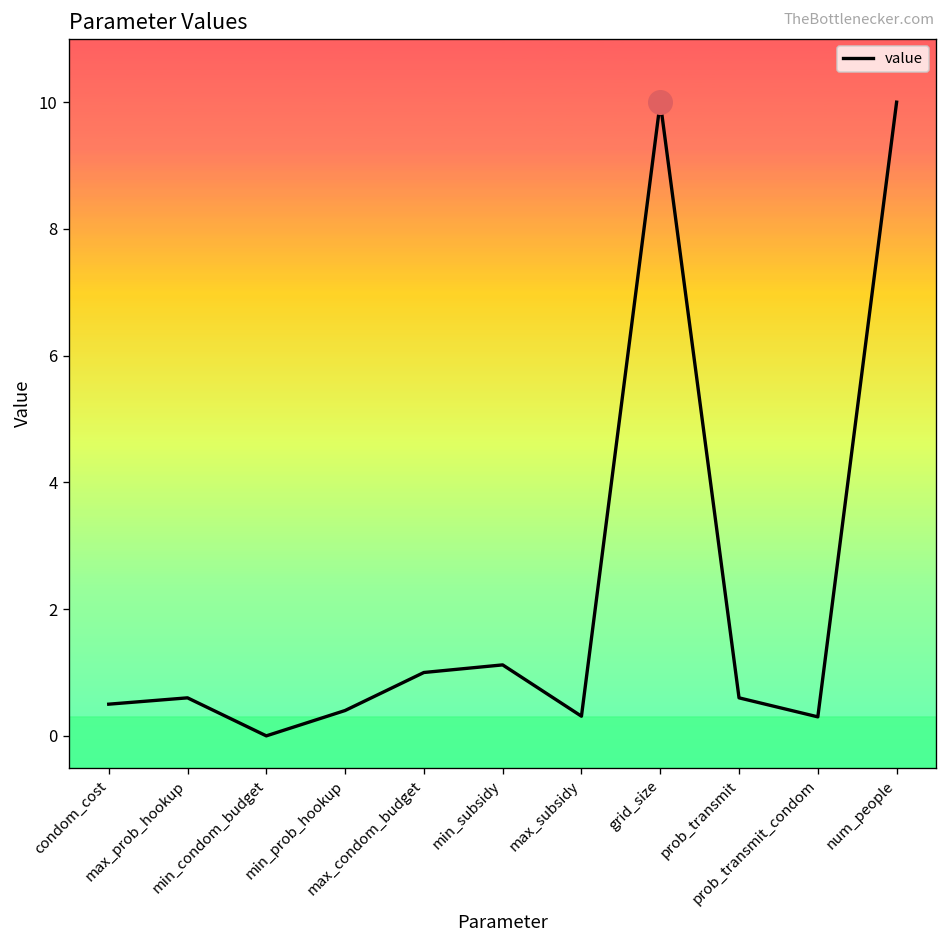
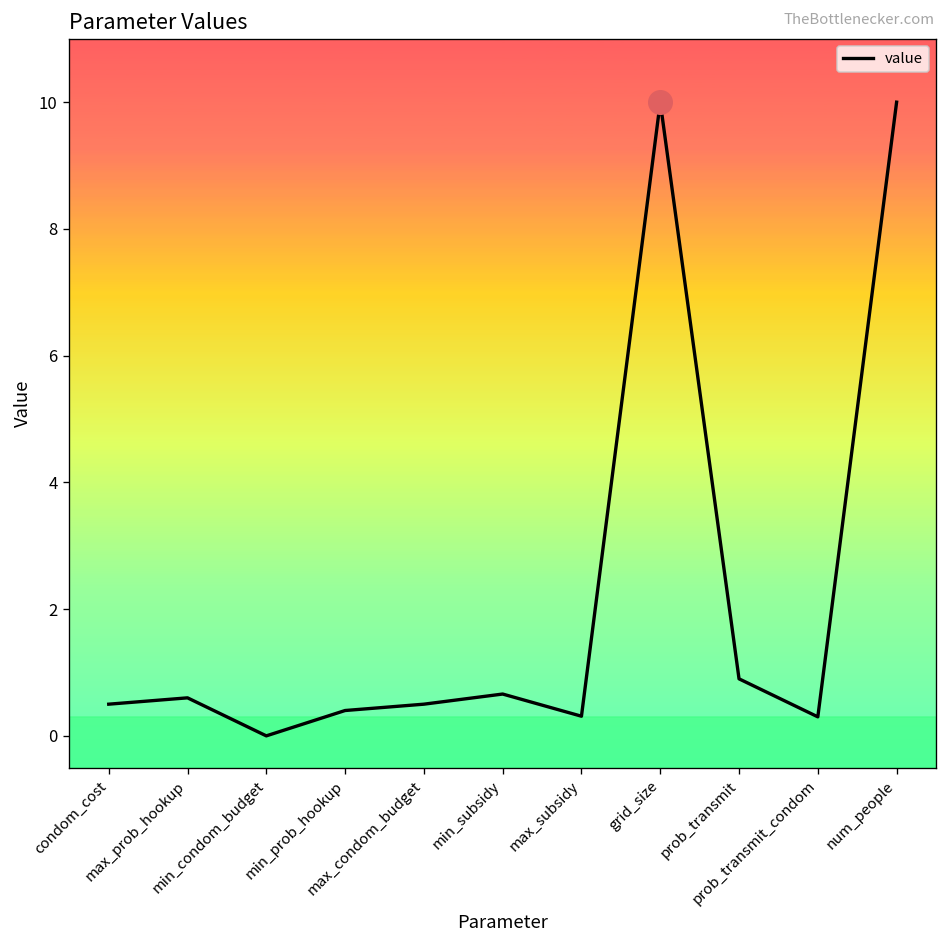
value, max_condom_budget: 1.0 -> 0.5
value, min_subsidy: 1.1 -> 0.7
value, prob_transmit: 0.6 -> 0.9
